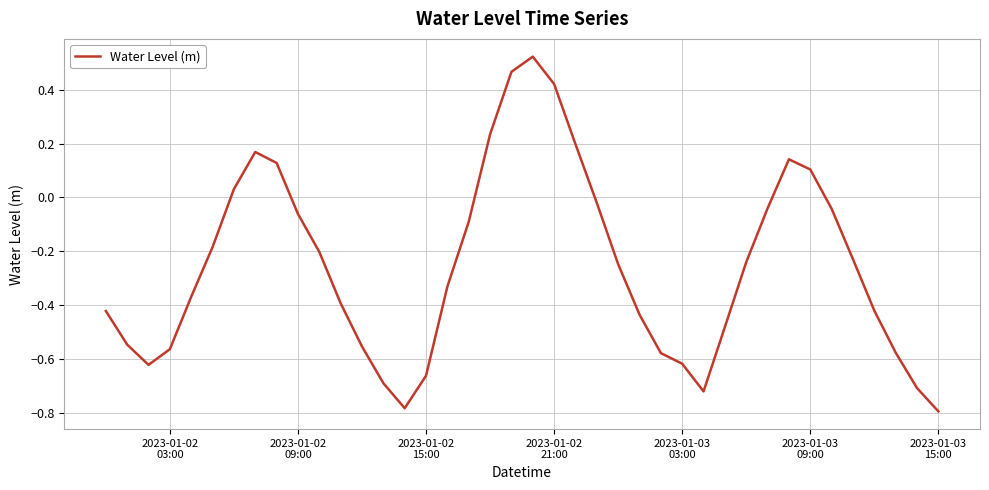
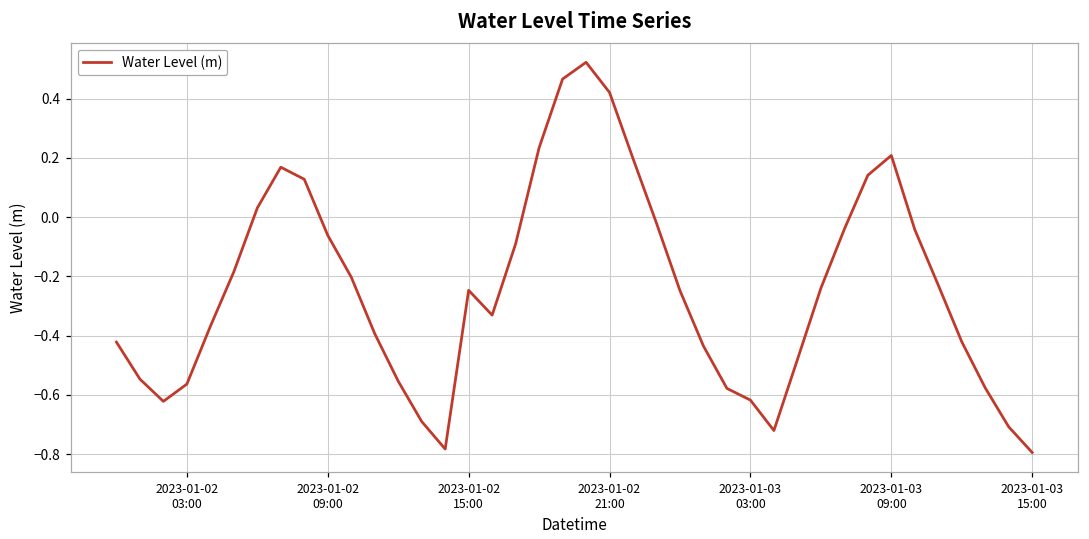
2023-01-02 15:00: -0.66 -> -0.25
2023-01-03 09:00: 0.10 -> 0.21
